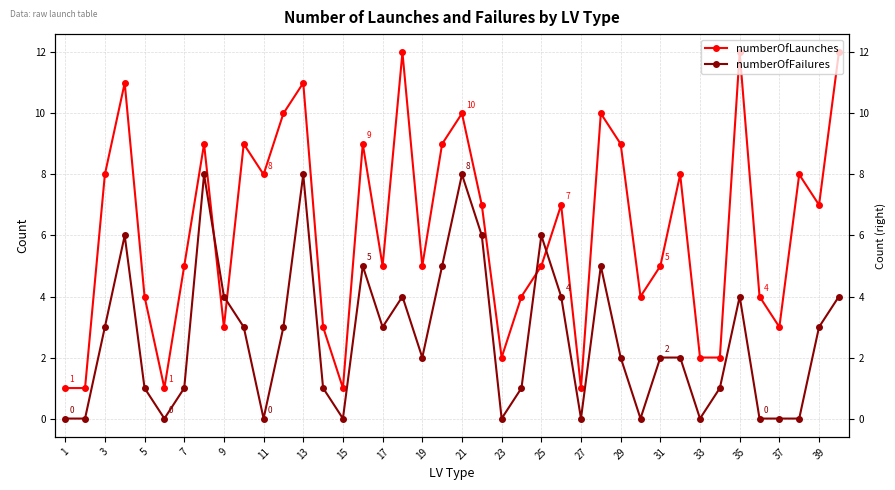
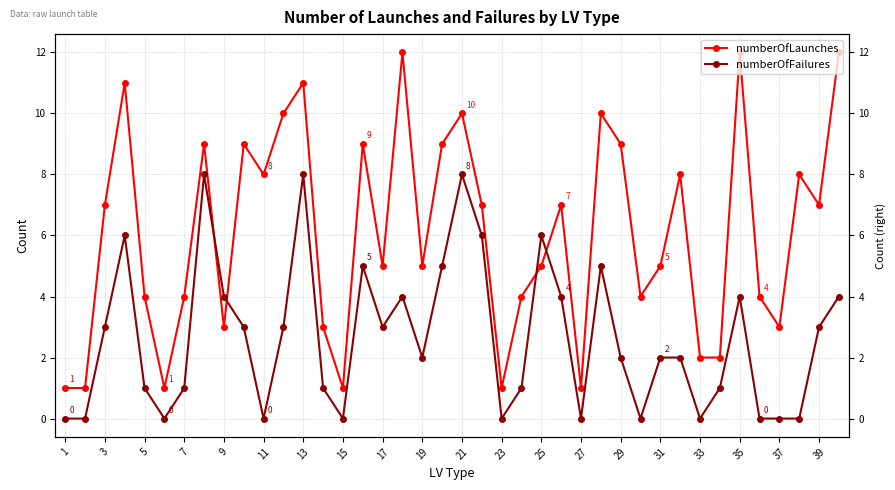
numberOfLaunches, 3: 8 -> 7
numberOfLaunches, 7: 5 -> 4
numberOfLaunches, 23: 2 -> 1
